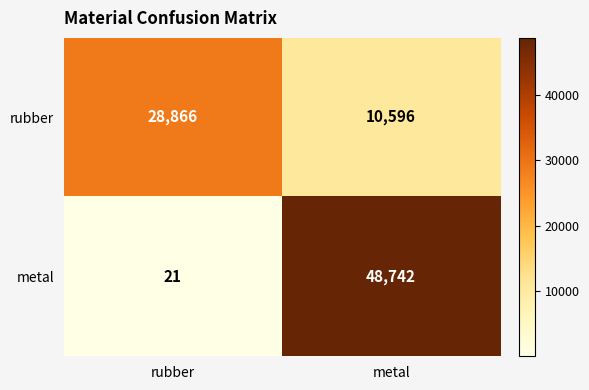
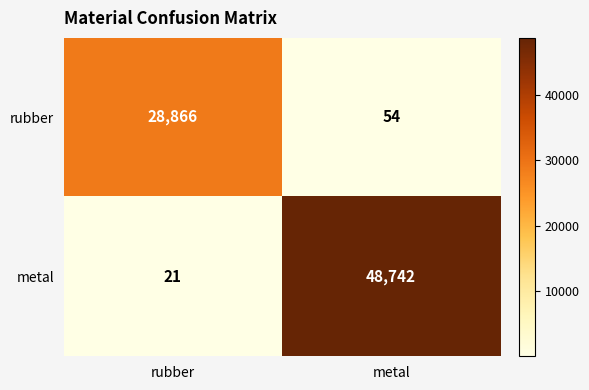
rubber, metal: 10,596 -> 54
